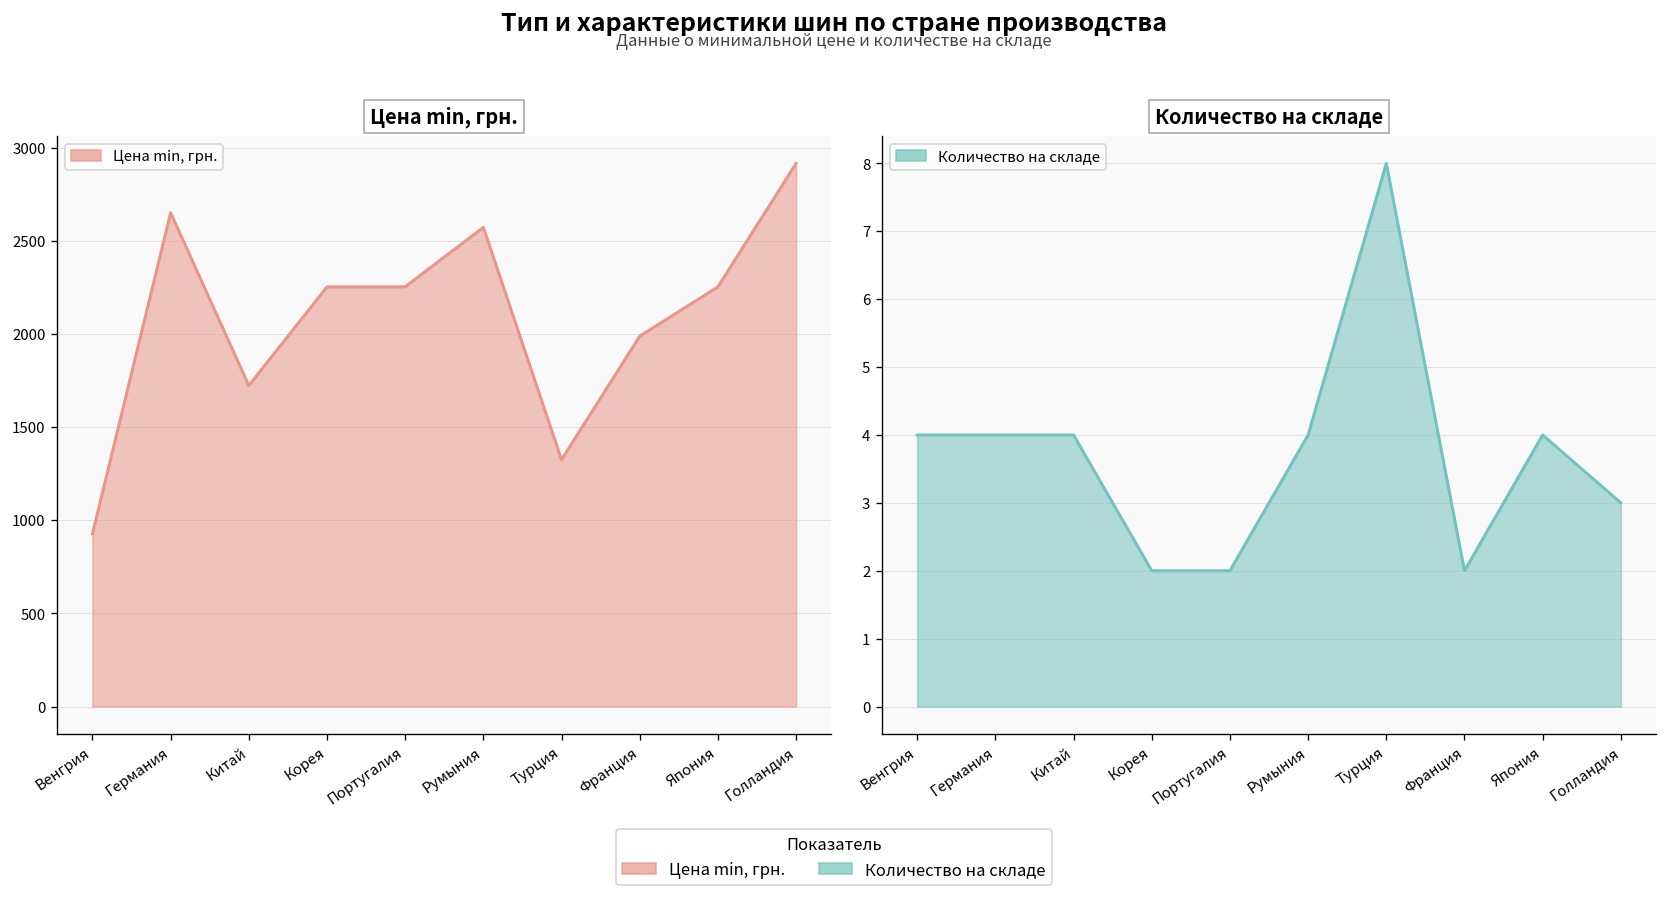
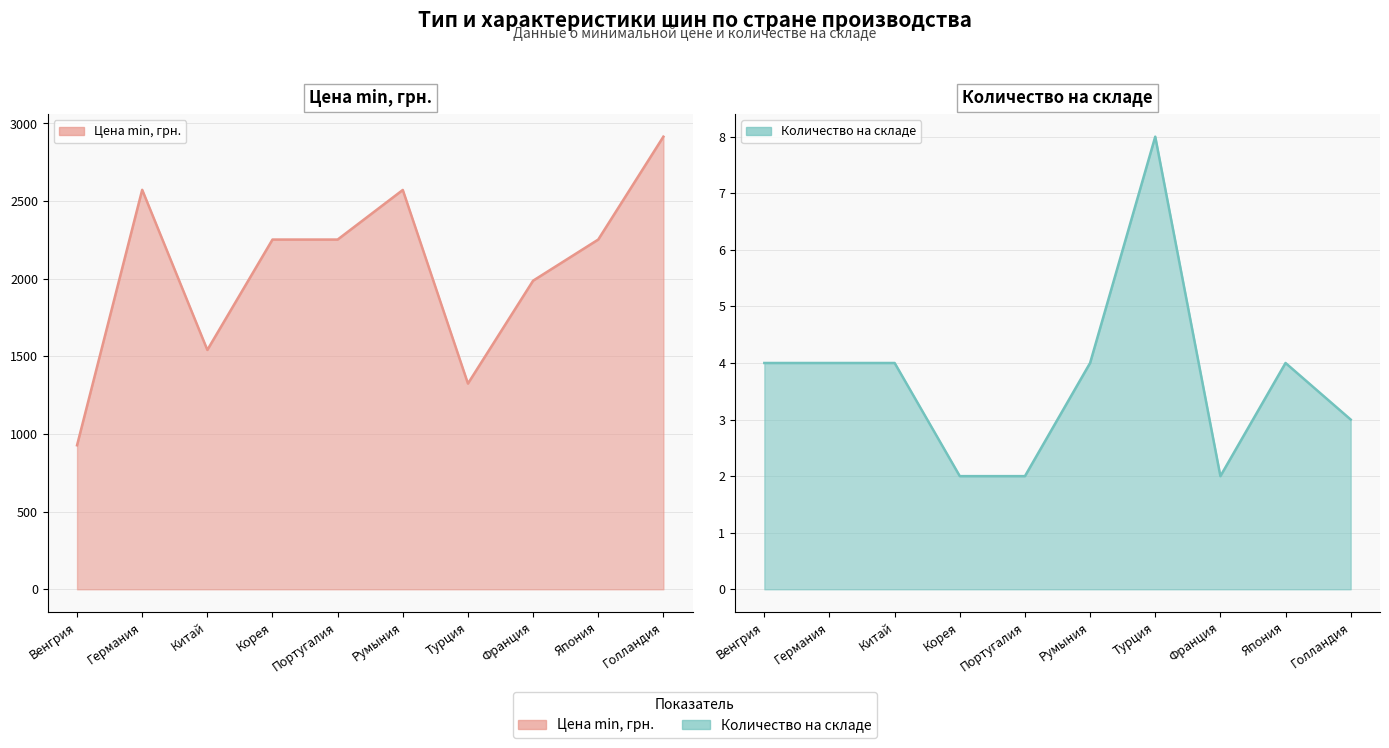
Цена min, грн., Германия: 2650 -> 2570
Цена min, грн., Китай: 1720 -> 1540
